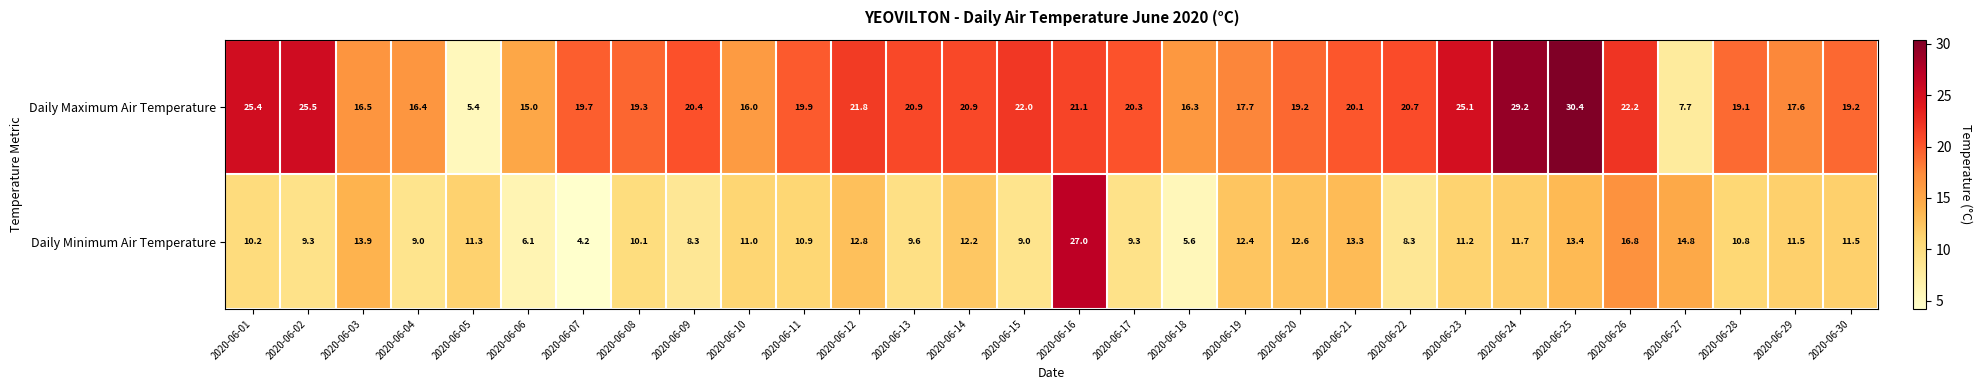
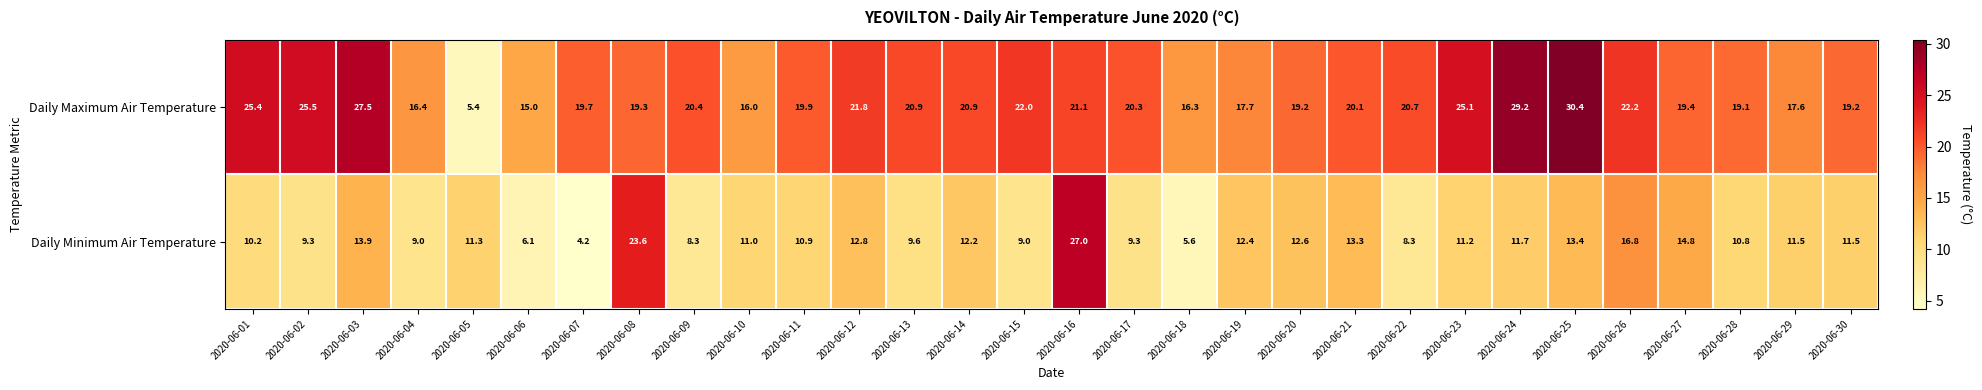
Daily Maximum Air Temperature, 2020-06-03: 16.5 -> 27.5
Daily Maximum Air Temperature, 2020-06-27: 7.7 -> 19.4
Daily Minimum Air Temperature, 2020-06-08: 10.1 -> 23.6
